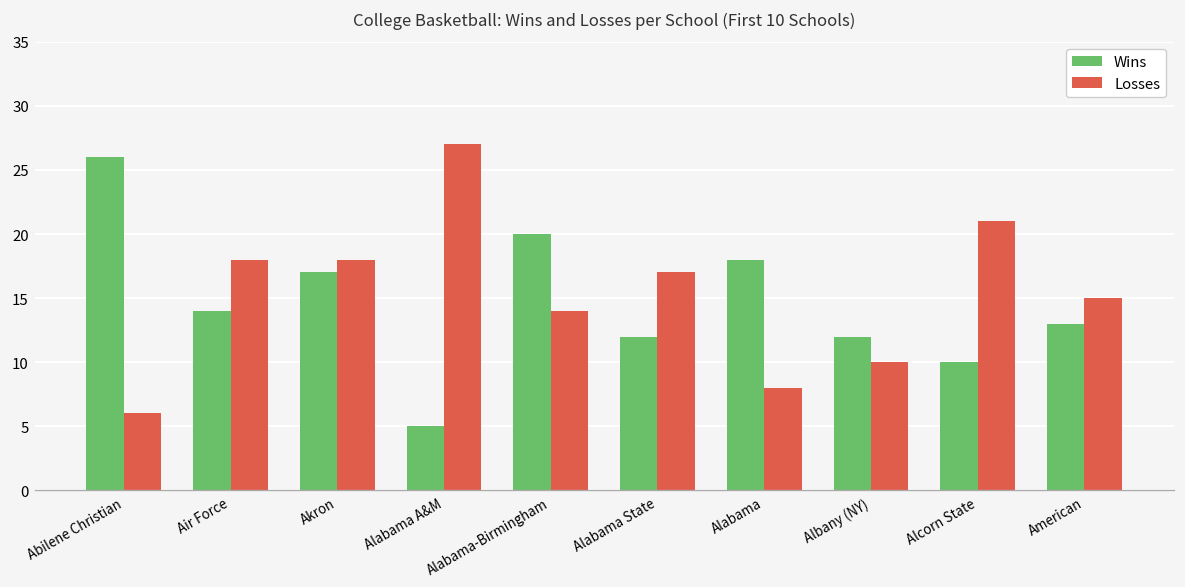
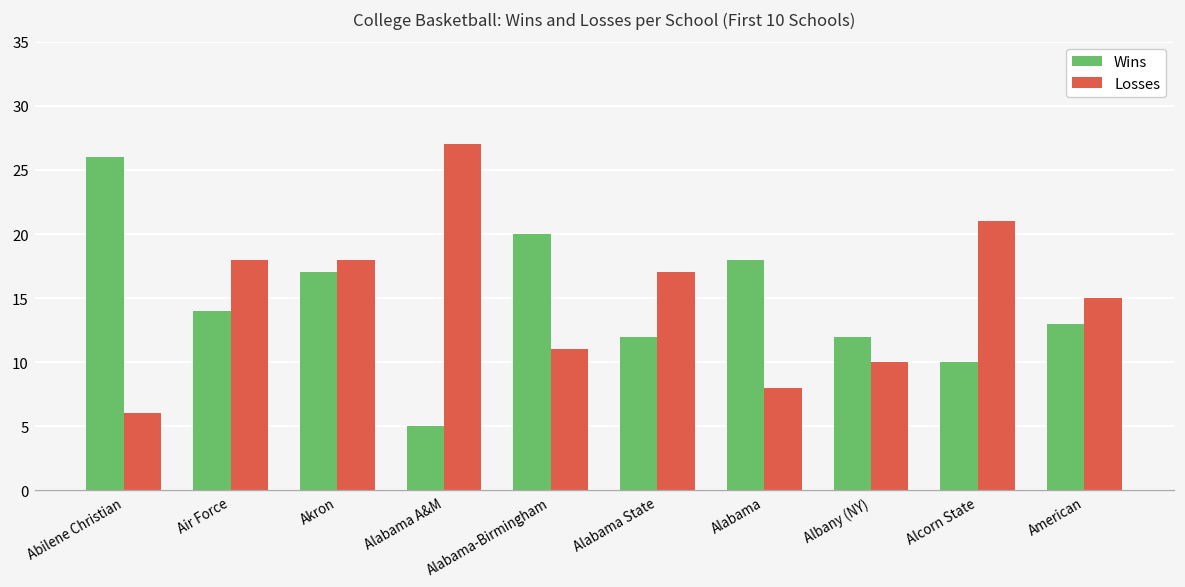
Losses, Alabama-Birmingham: 14 -> 11
